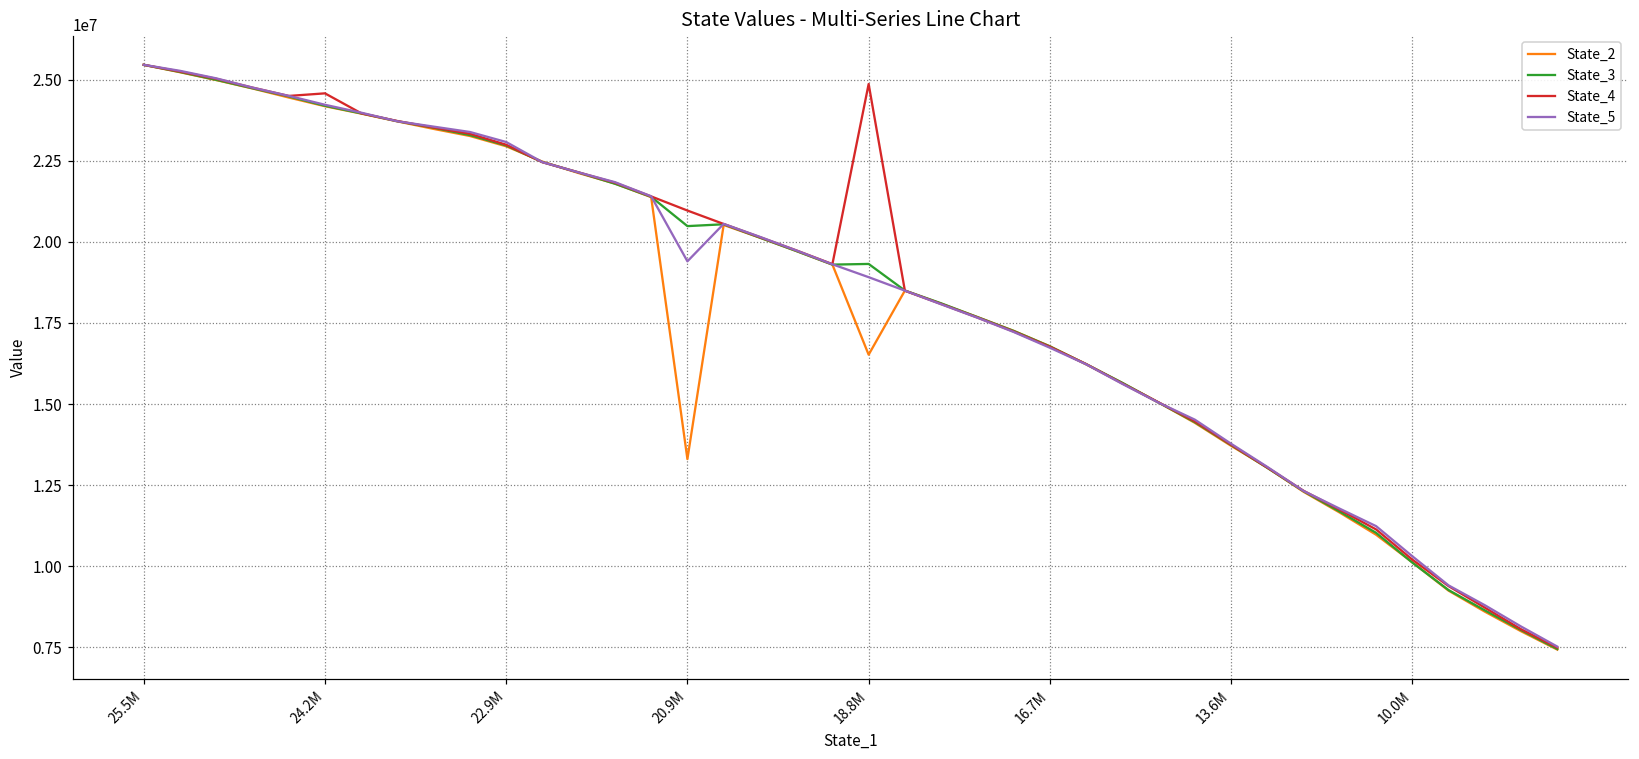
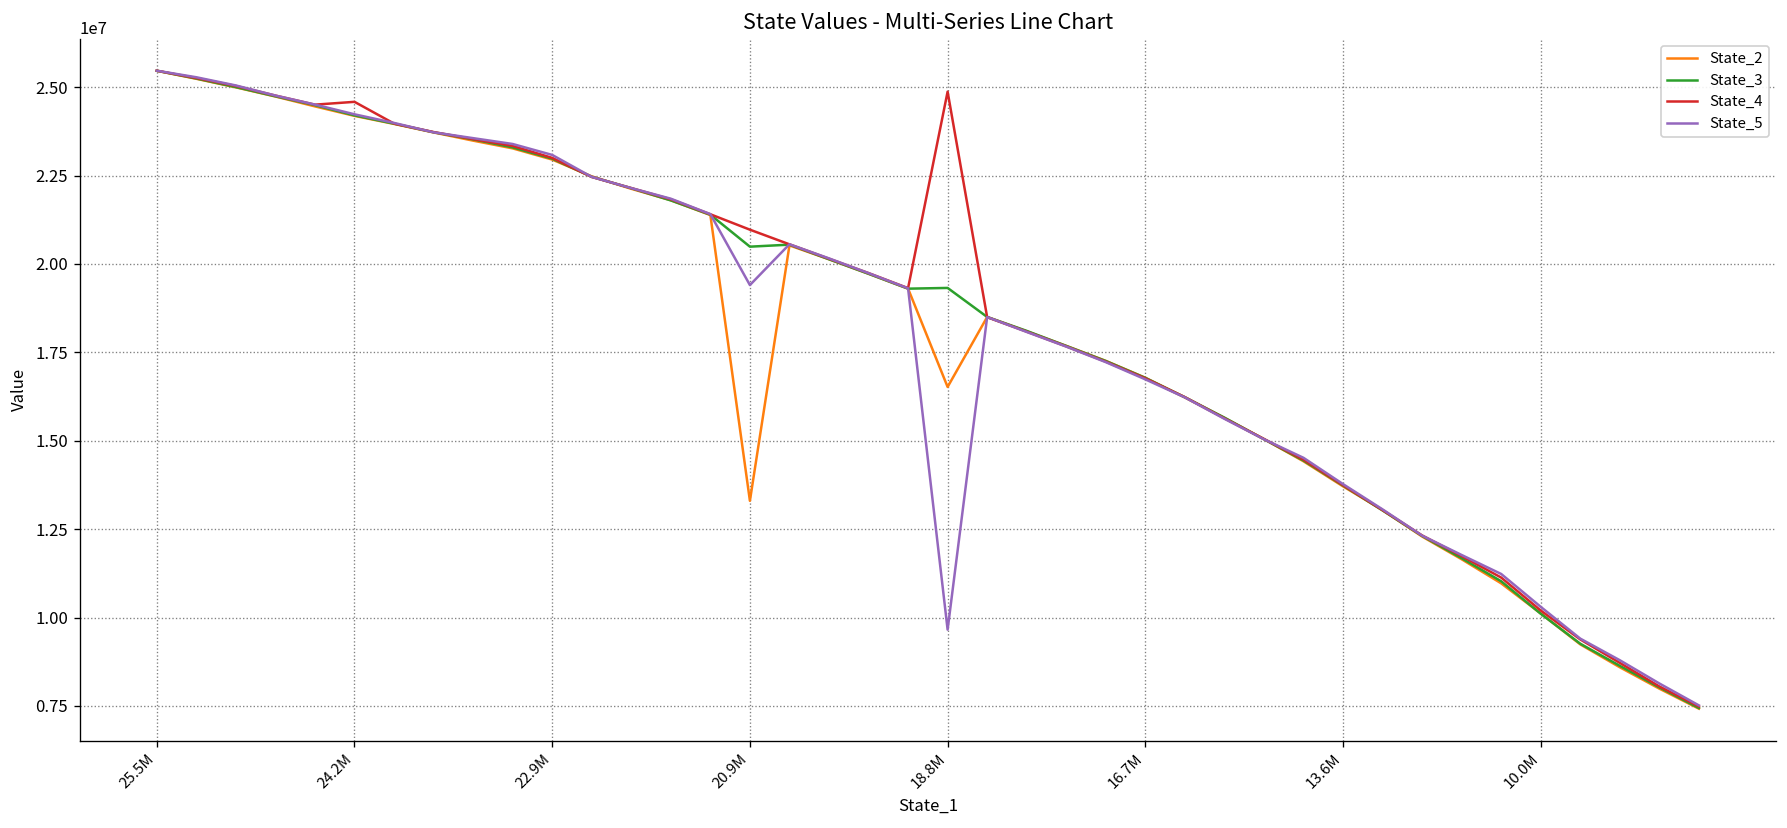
State_5, 18.8M: 18900000 -> 9700000
